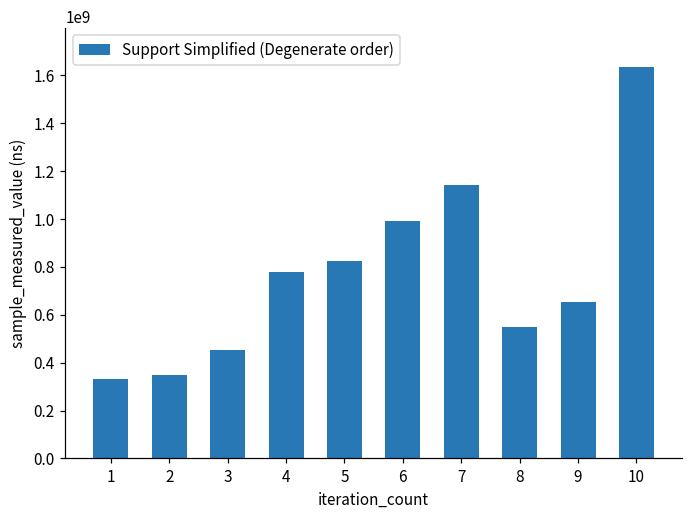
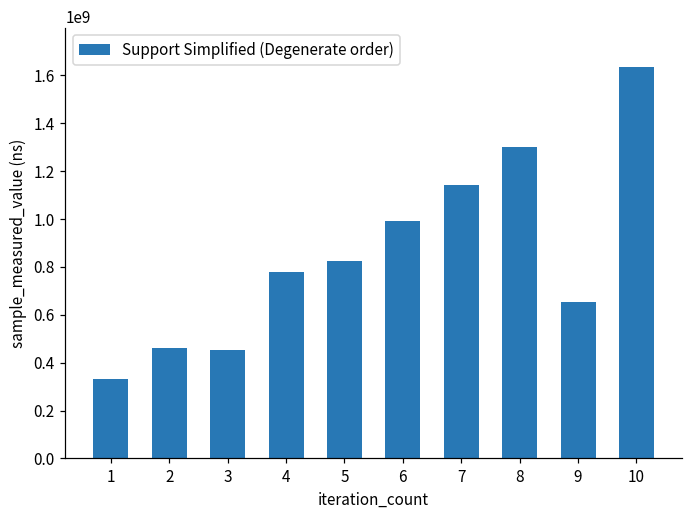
2: 350000000 -> 460000000
8: 550000000 -> 1300000000
